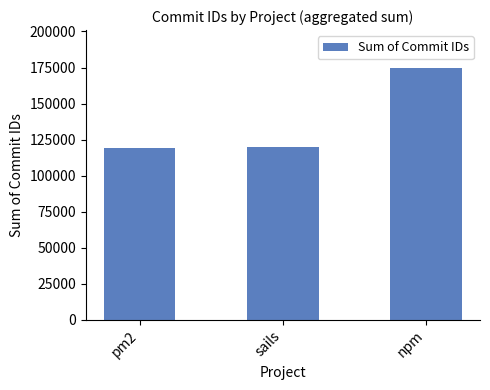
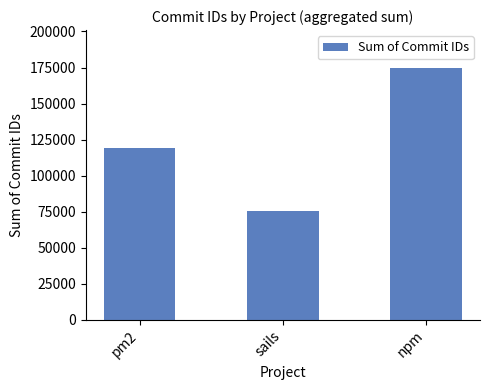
sails: 120000 -> 76000
